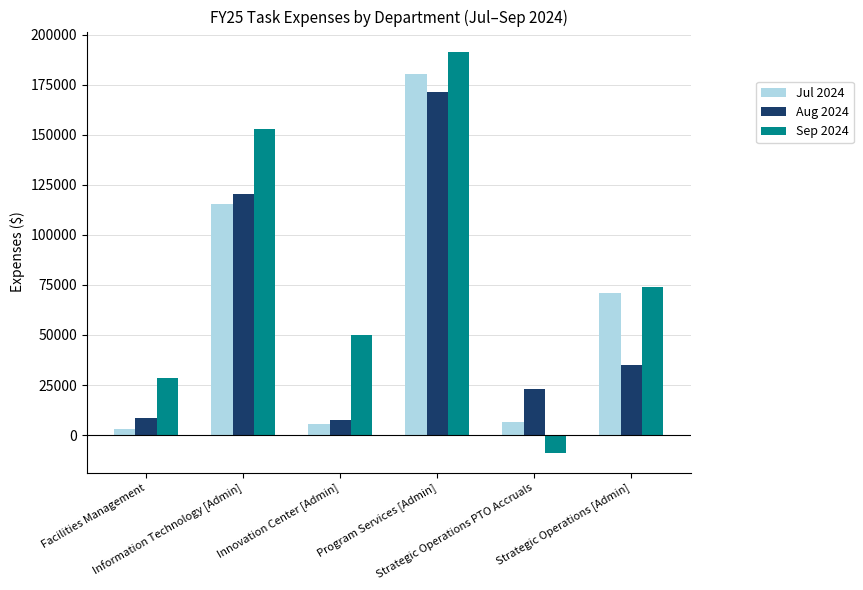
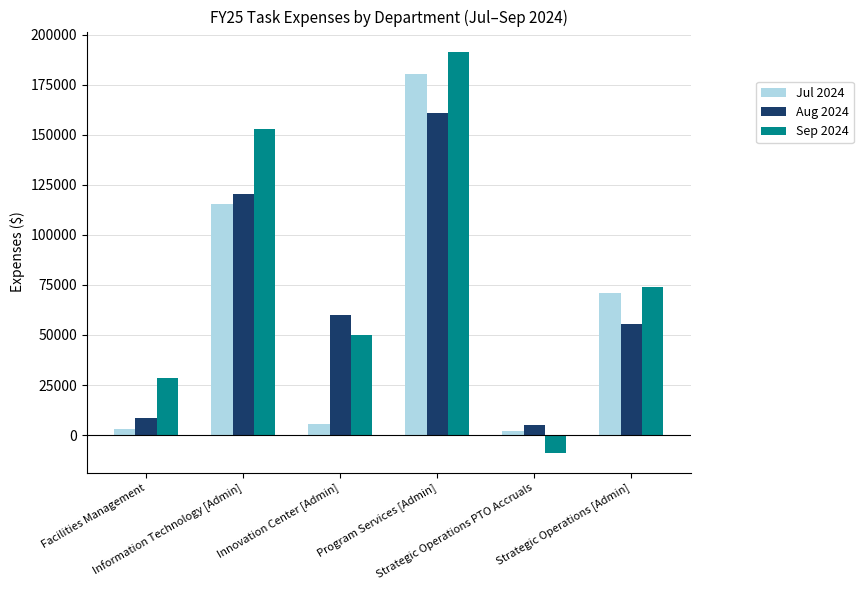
Aug 2024, Innovation Center [Admin]: 7000 -> 60000
Aug 2024, Program Services [Admin]: 171000 -> 161000
Jul 2024, Strategic Operations PTO Accruals: 6000 -> 2000
Aug 2024, Strategic Operations PTO Accruals: 23000 -> 5000
Aug 2024, Strategic Operations [Admin]: 35000 -> 56000
